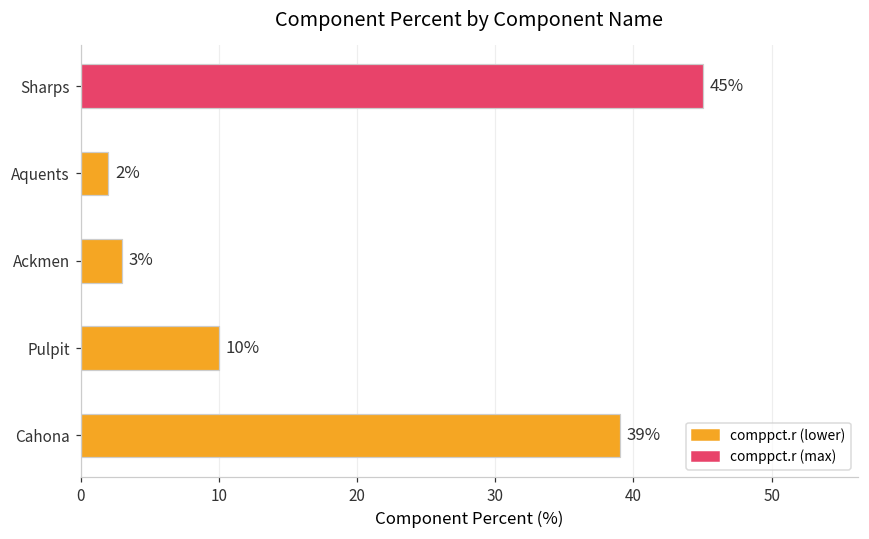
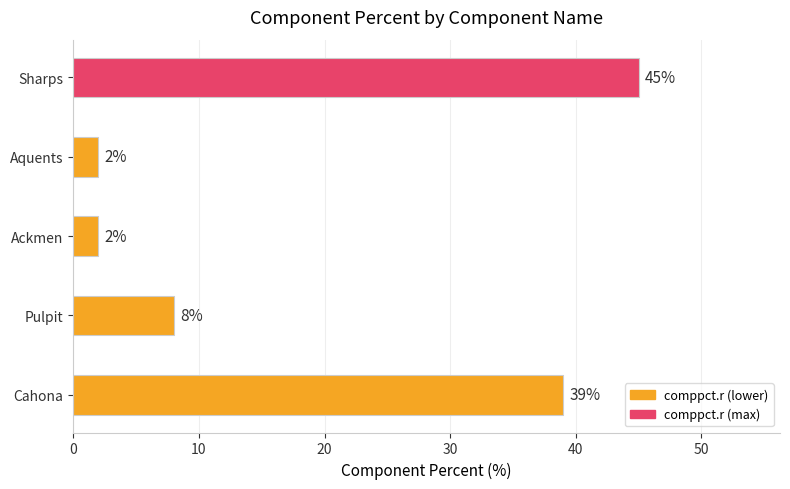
Ackmen: 3% -> 2%
Pulpit: 10% -> 8%
